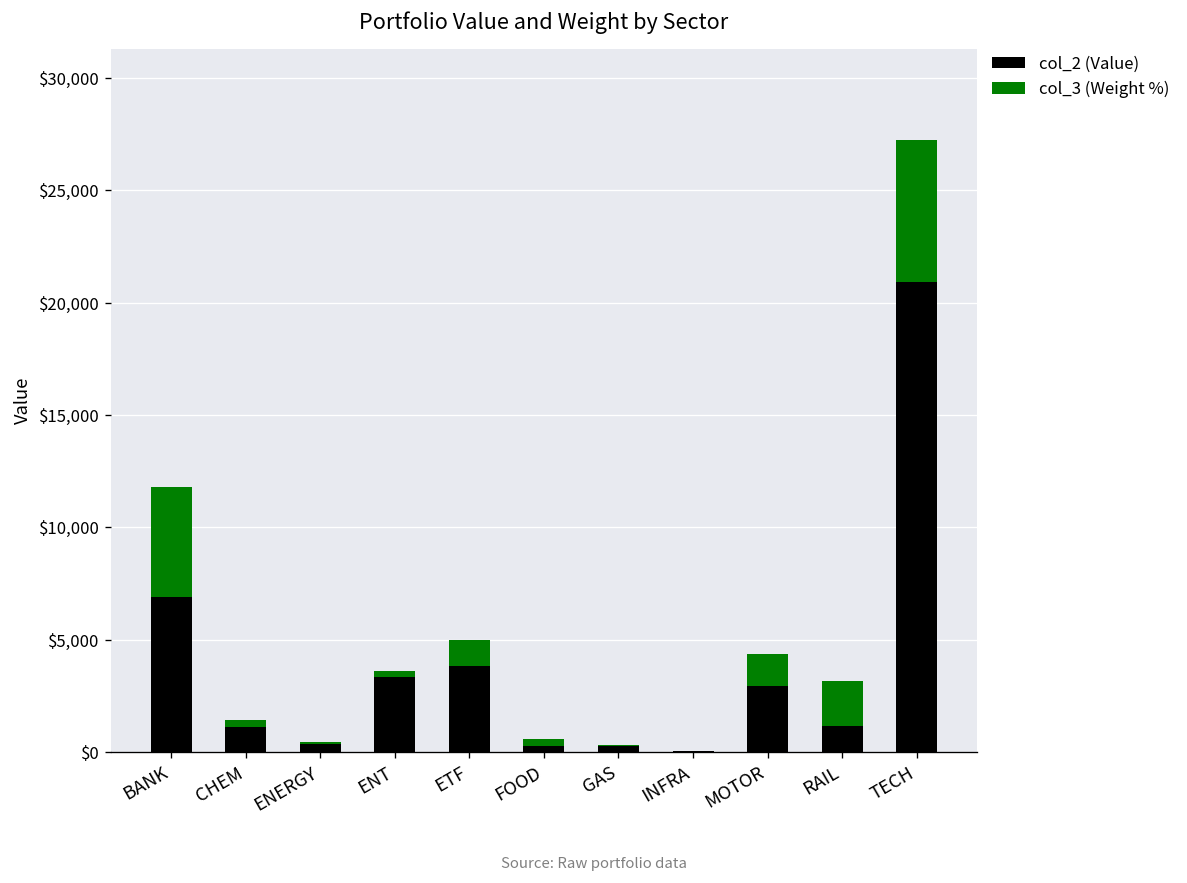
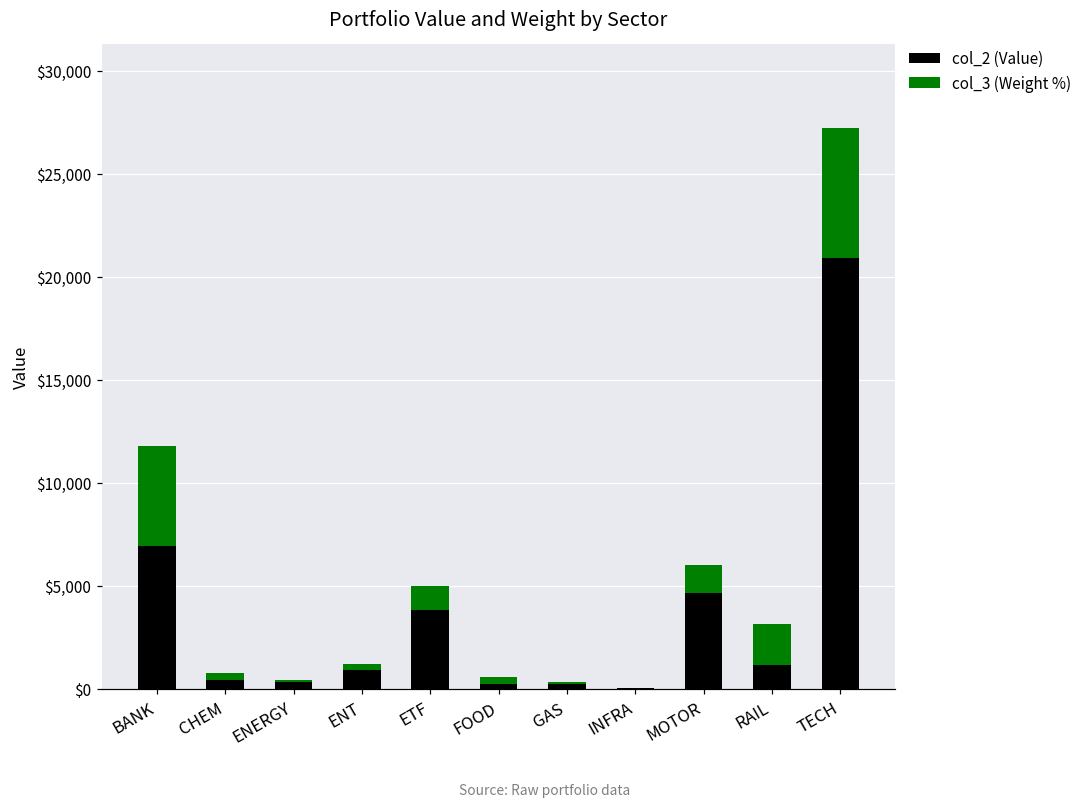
col_2 (Value), CHEM: $1,100 -> $400
col_2 (Value), ENT: $3,300 -> $900
col_2 (Value), MOTOR: $3,000 -> $4,600
